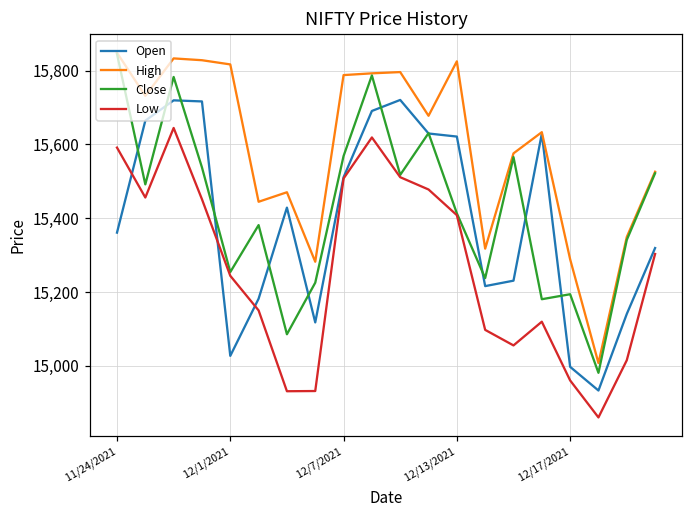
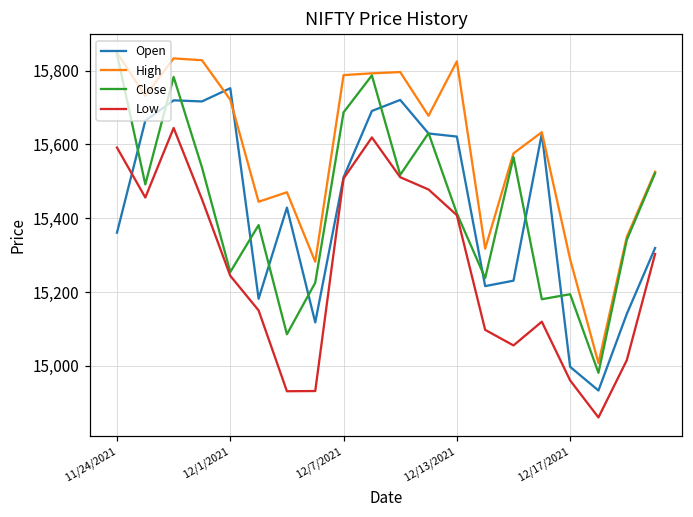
Open, 12/1/2021: 15,030 -> 15,750
High, 12/1/2021: 15,820 -> 15,720
Close, 12/7/2021: 15,570 -> 15,690
